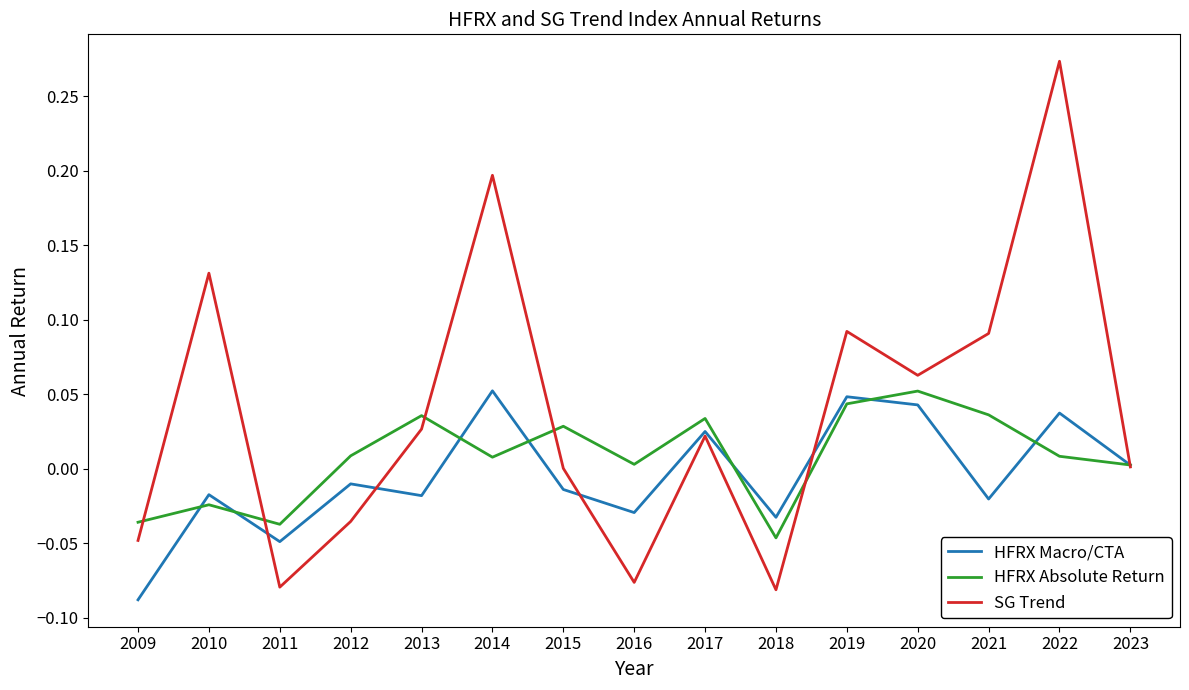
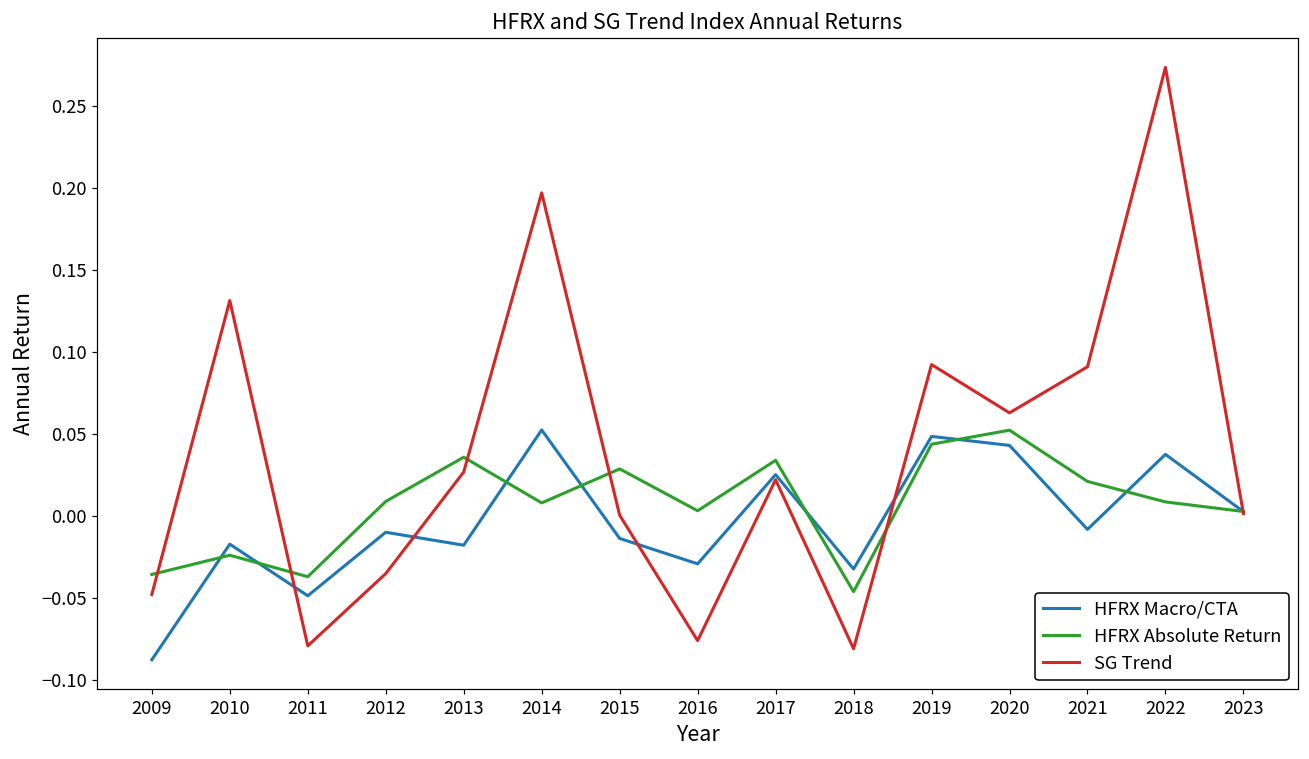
HFRX Macro/CTA, 2021: -0.020 -> -0.008
HFRX Absolute Return, 2021: 0.036 -> 0.021
